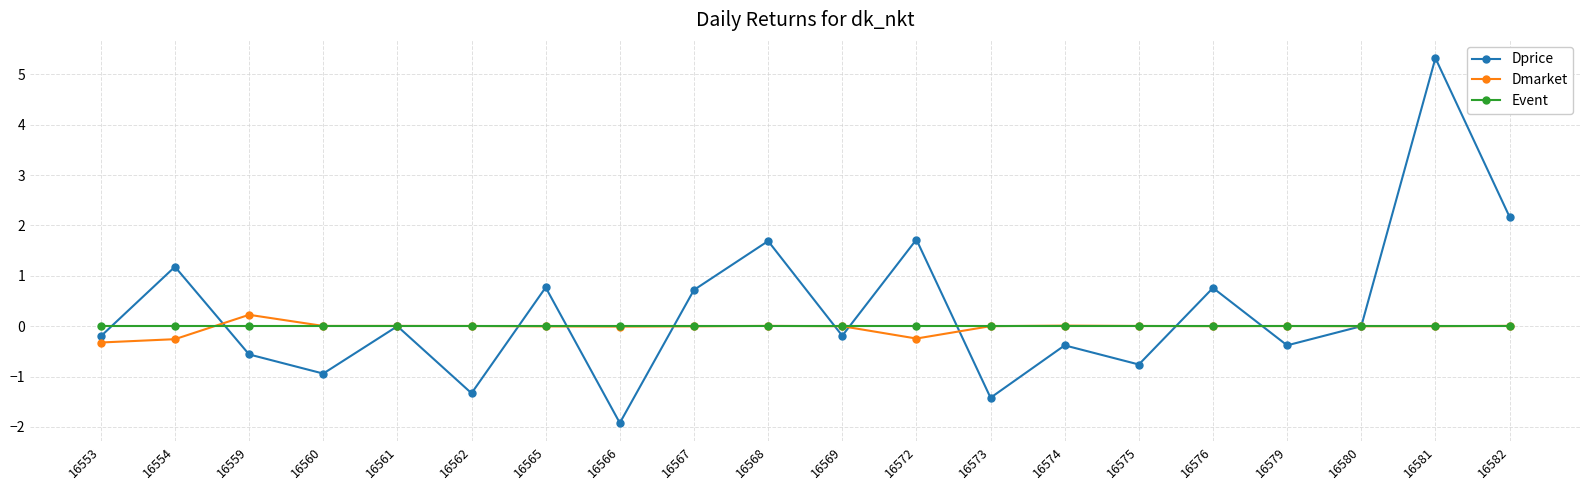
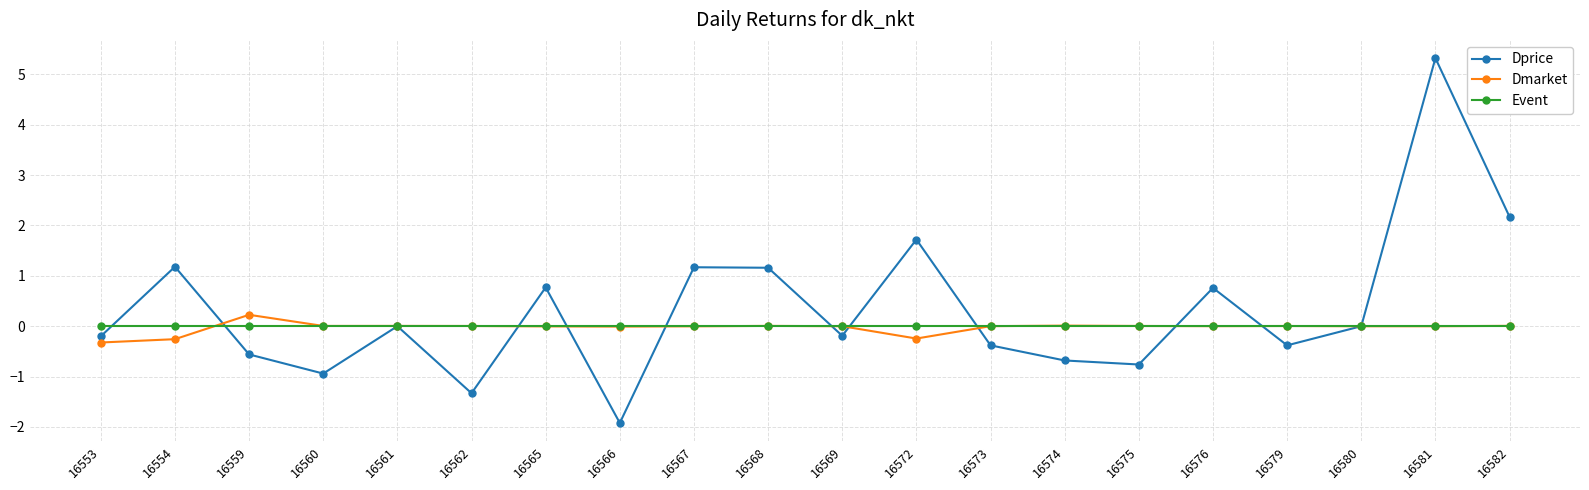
Dprice, 16567: 0.7 -> 1.2
Dprice, 16568: 1.7 -> 1.2
Dprice, 16573: -1.4 -> -0.4
Dprice, 16574: -0.4 -> -0.7
